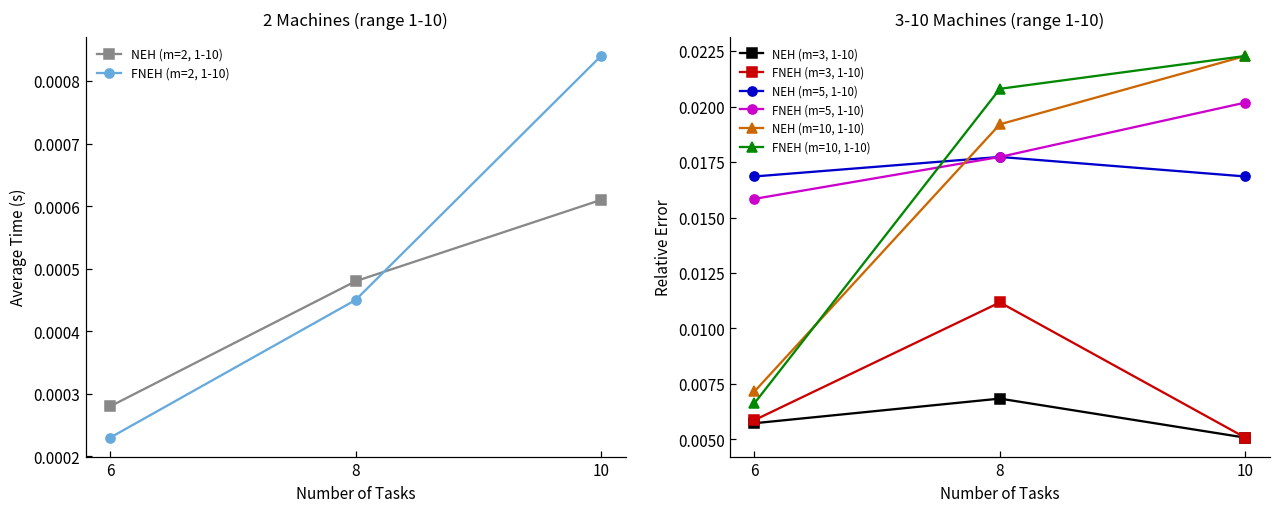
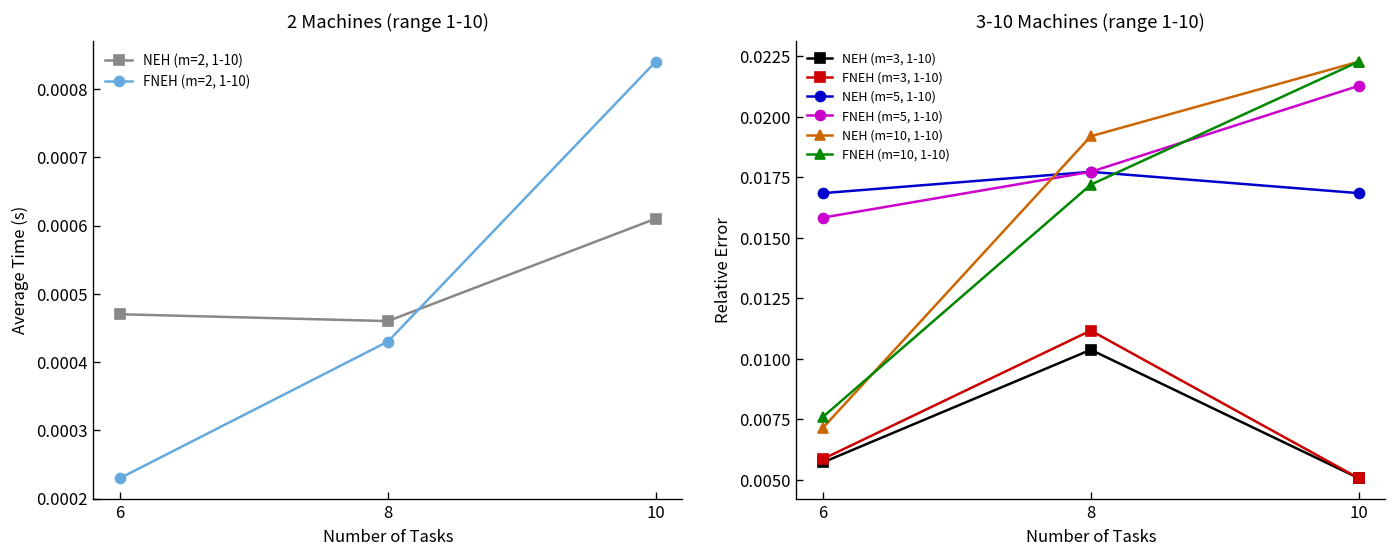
2 Machines (range 1-10), NEH (m=2, 1-10), 6: 0.00028 -> 0.00047
2 Machines (range 1-10), NEH (m=2, 1-10), 8: 0.00048 -> 0.00046
2 Machines (range 1-10), FNEH (m=2, 1-10), 8: 0.00045 -> 0.00043
3-10 Machines (range 1-10), FNEH (m=10, 1-10), 6: 0.0066 -> 0.0076
3-10 Machines (range 1-10), NEH (m=3, 1-10), 8: 0.0068 -> 0.0104
3-10 Machines (range 1-10), FNEH (m=10, 1-10), 8: 0.0208 -> 0.0172
3-10 Machines (range 1-10), FNEH (m=5, 1-10), 10: 0.0202 -> 0.0213
